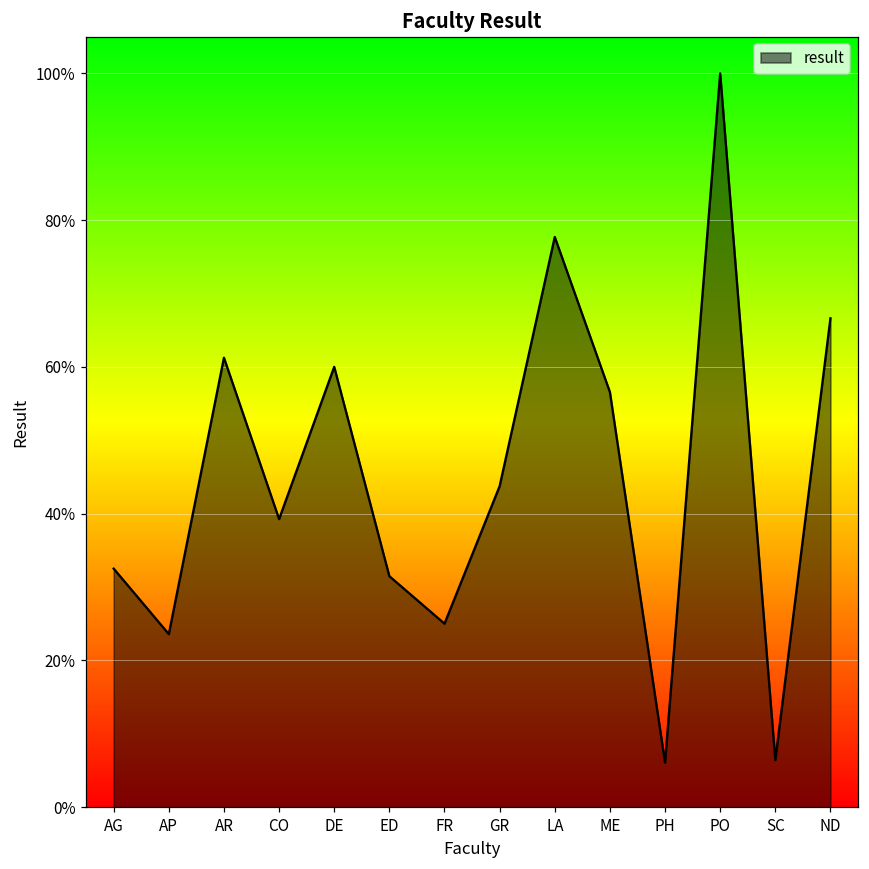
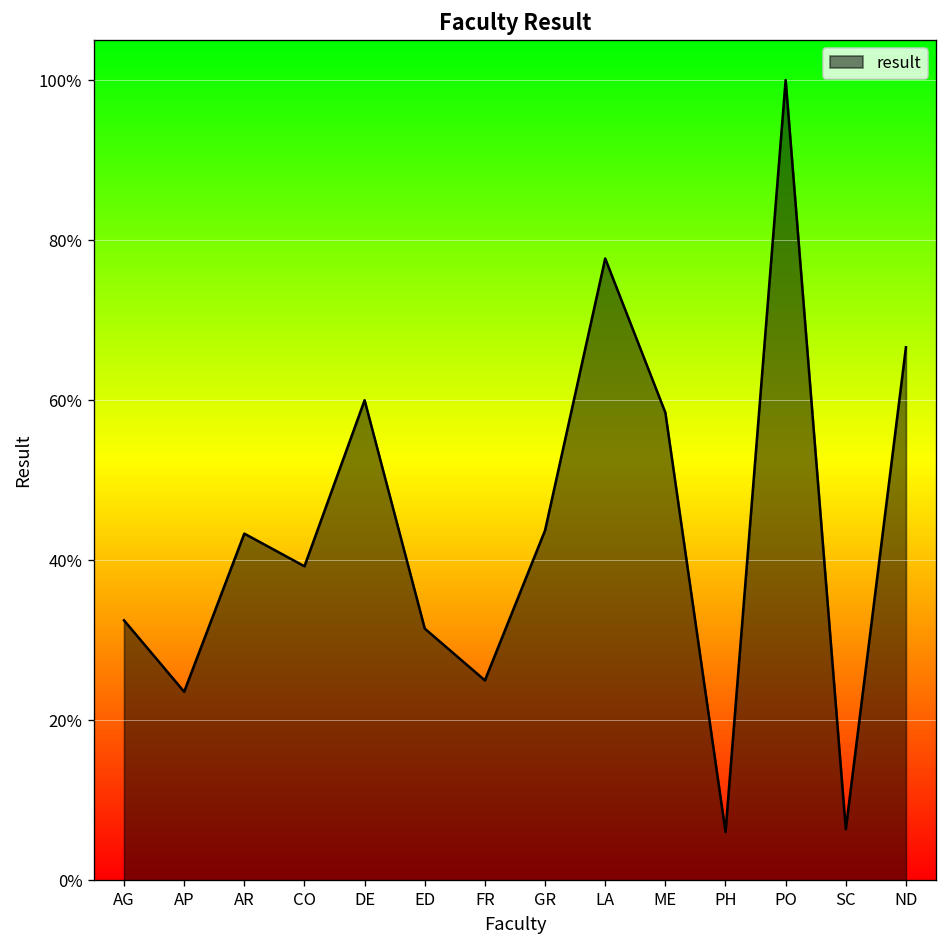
AR: 61% -> 43%
ME: 57% -> 58%
